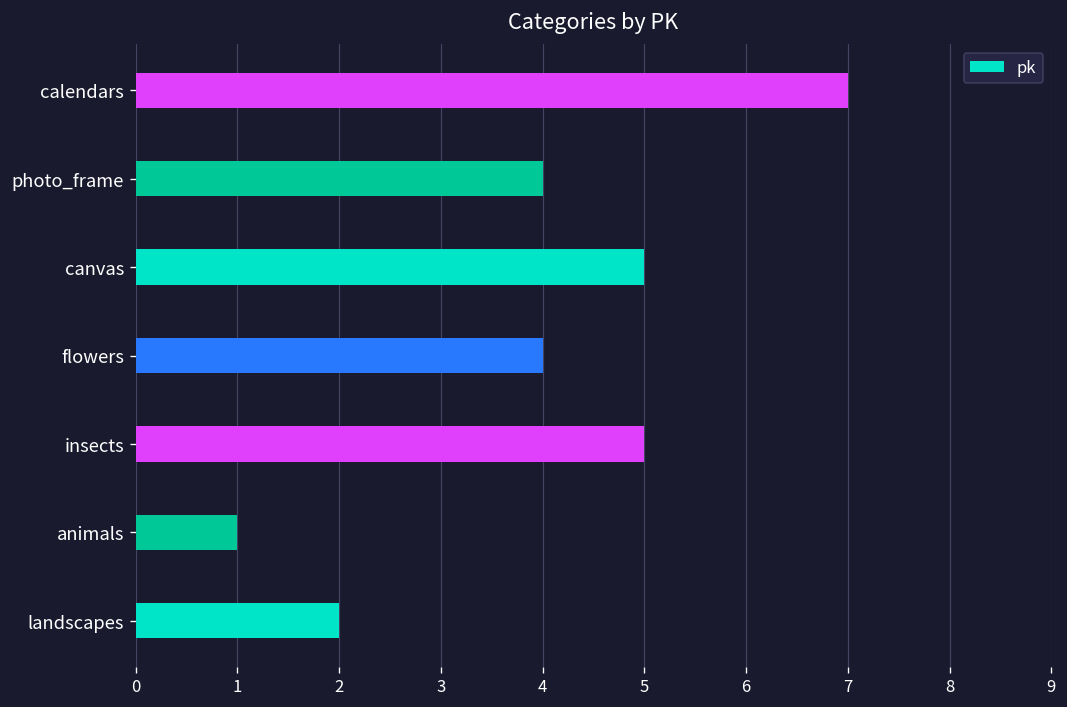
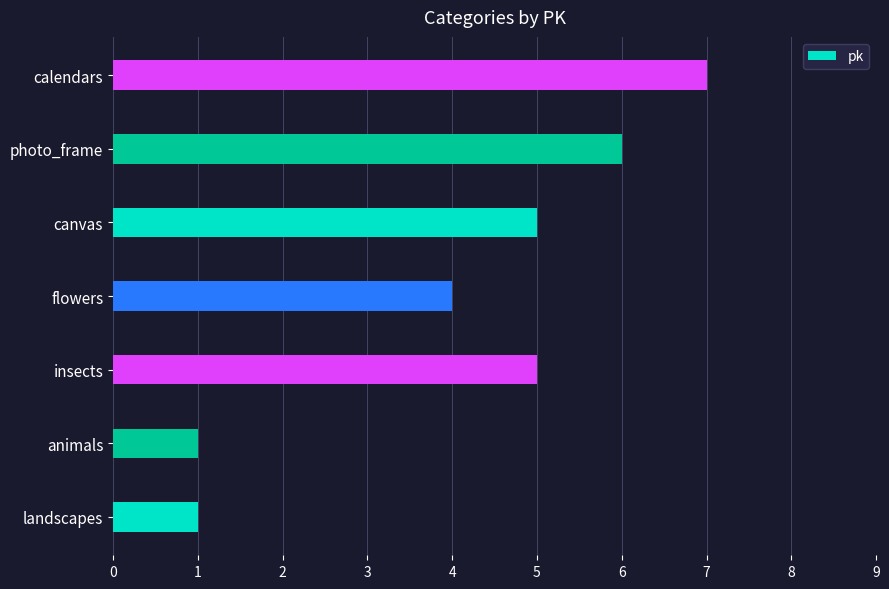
photo_frame: 4 -> 6
landscapes: 2 -> 1
